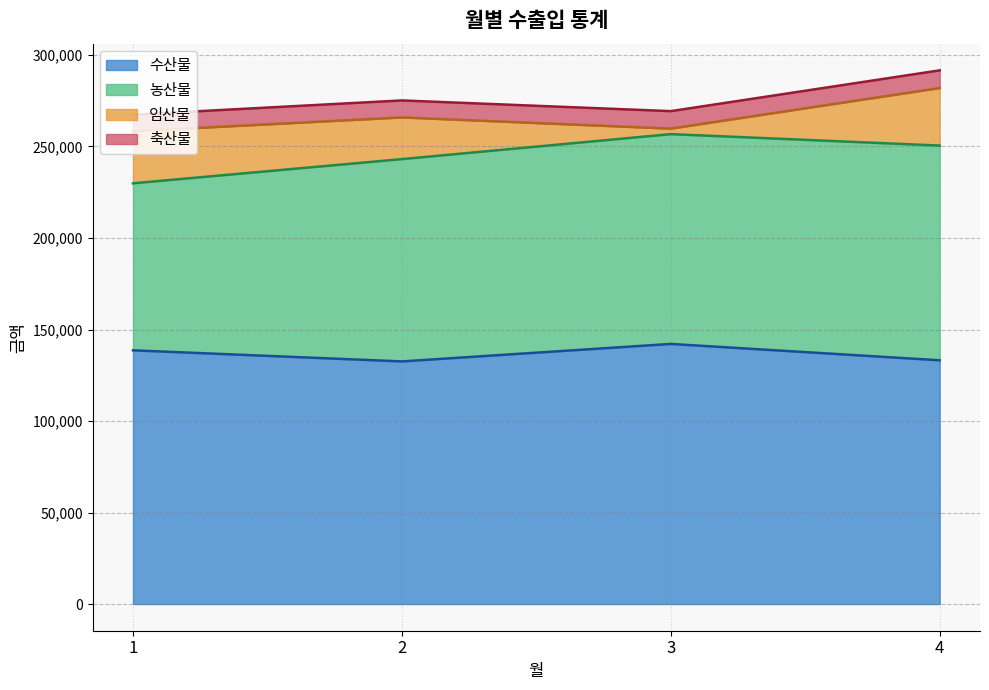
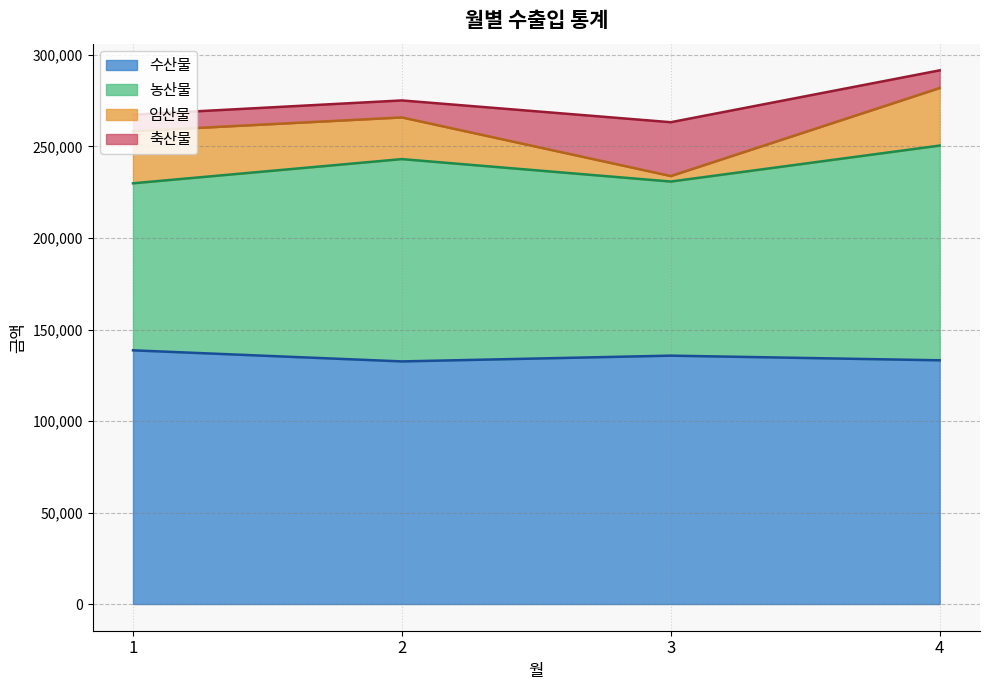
수산물, 3: 142,000 -> 136,000
농산물, 3: 115,000 -> 95,000
축산물, 3: 10,000 -> 29,000
